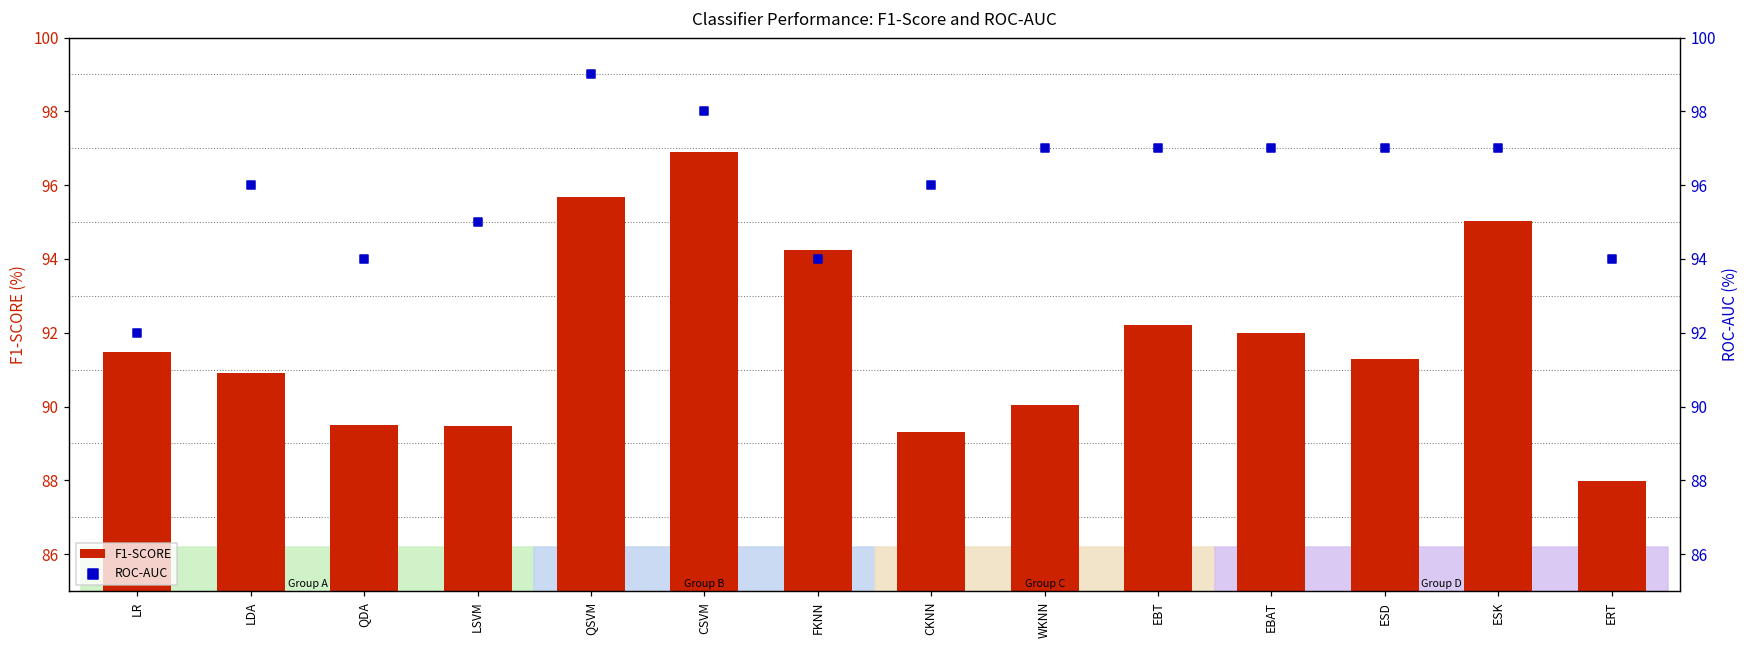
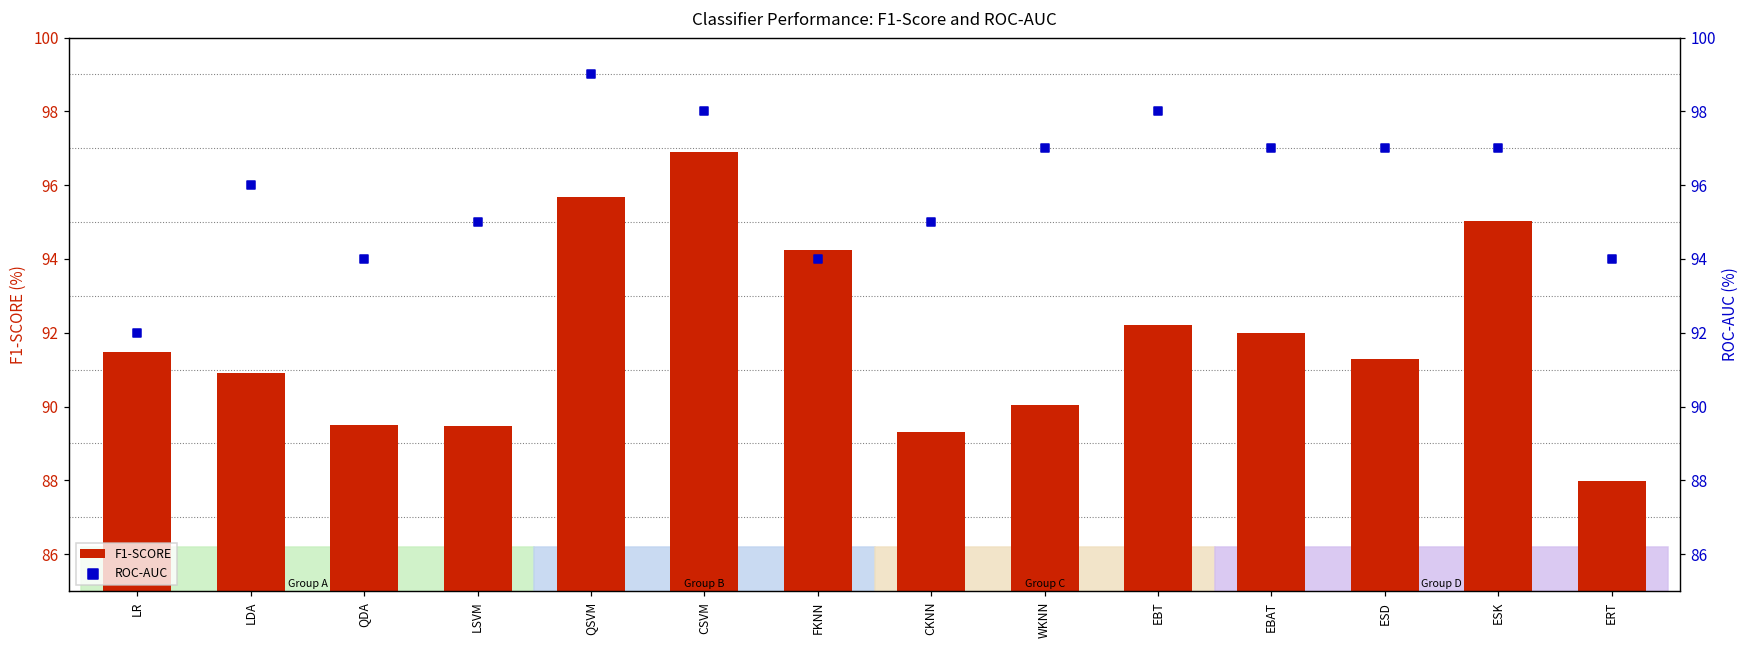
ROC-AUC, CKNN: 96 -> 95
ROC-AUC, EBT: 97 -> 98
